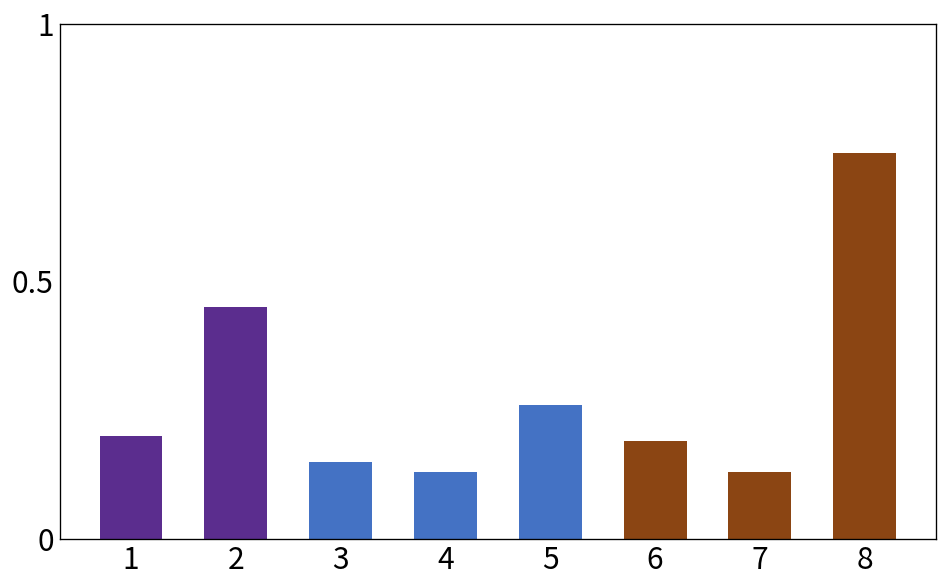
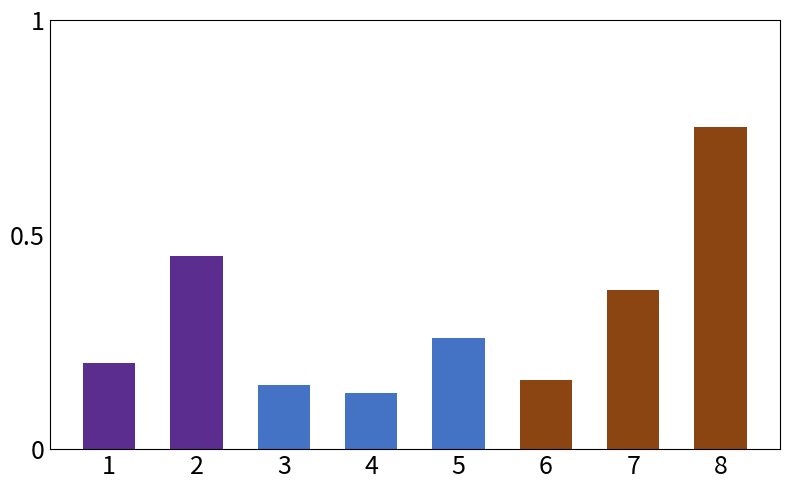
6: 0.19 -> 0.16
7: 0.13 -> 0.37
